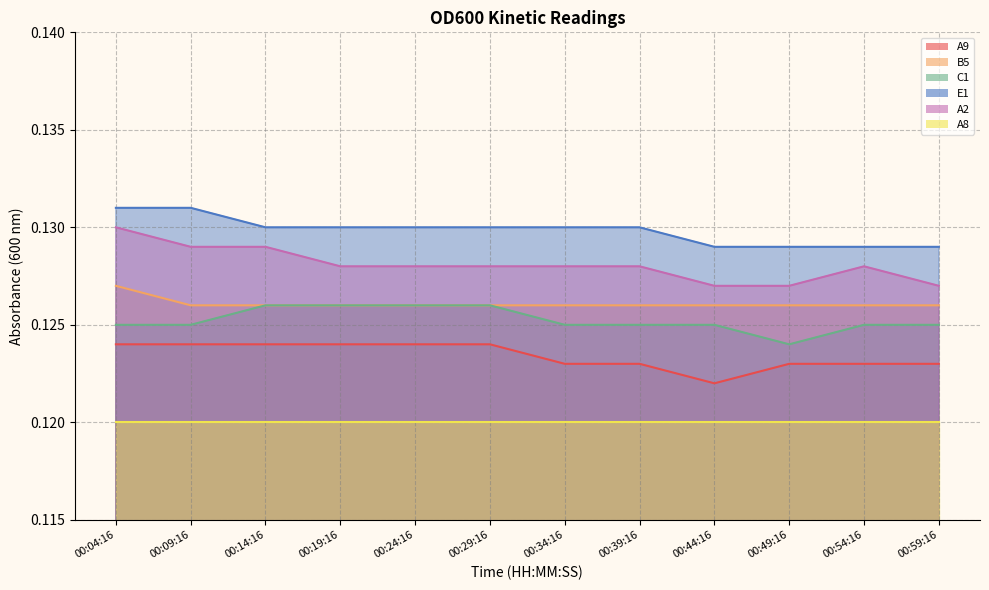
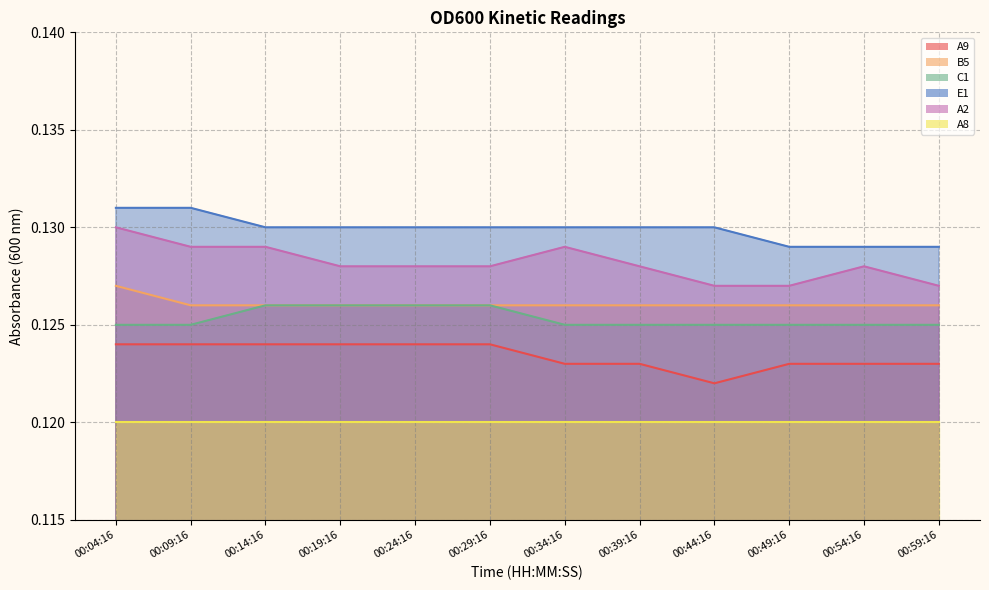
A2, 00:34:16: 0.128 -> 0.129
E1, 00:44:16: 0.129 -> 0.130
C1, 00:49:16: 0.124 -> 0.125
